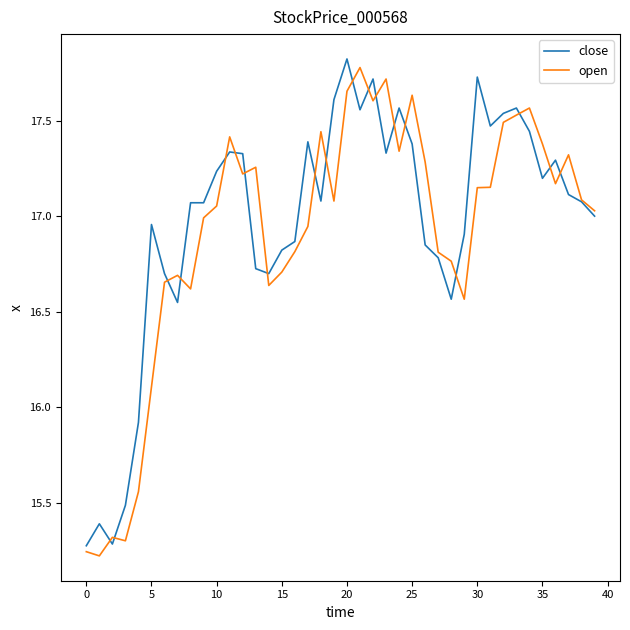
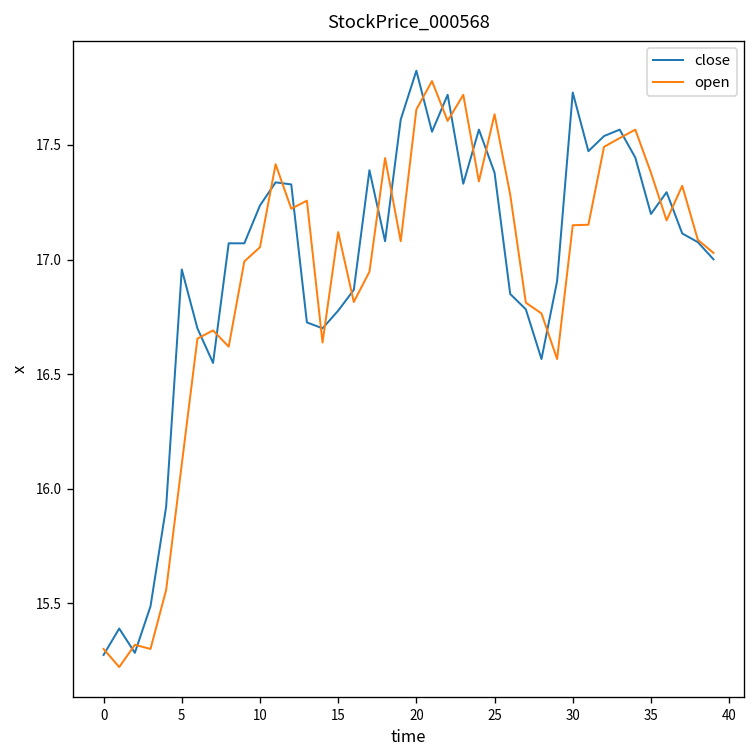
open, 0: 15.24 -> 15.30
close, 15: 16.82 -> 16.78
open, 15: 16.71 -> 17.12
